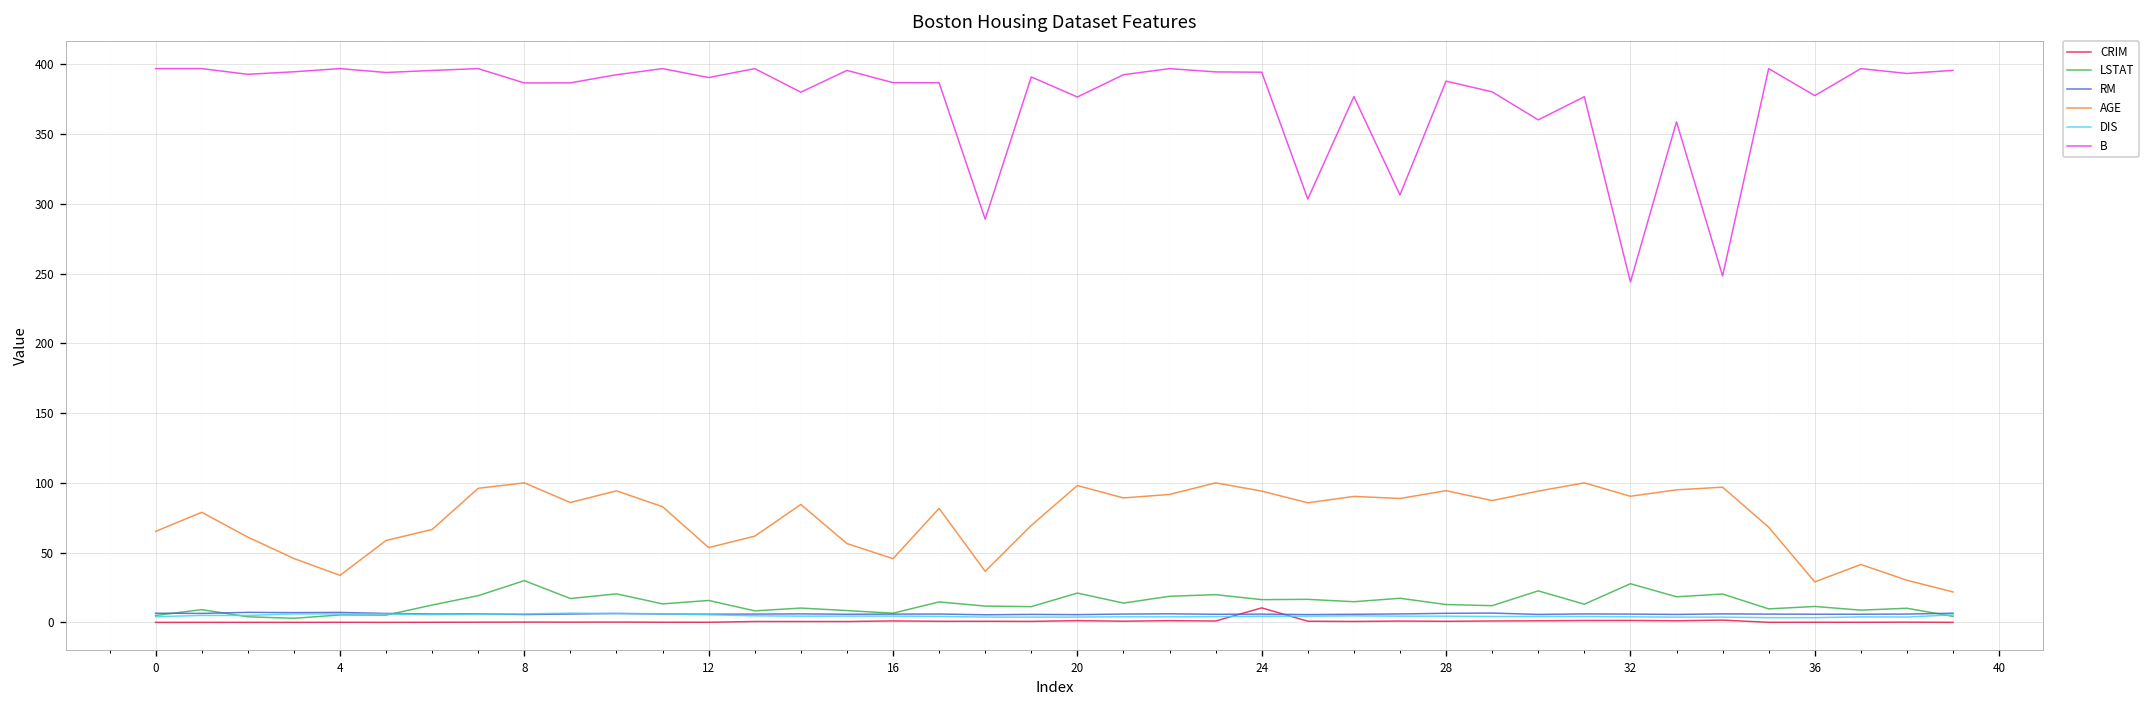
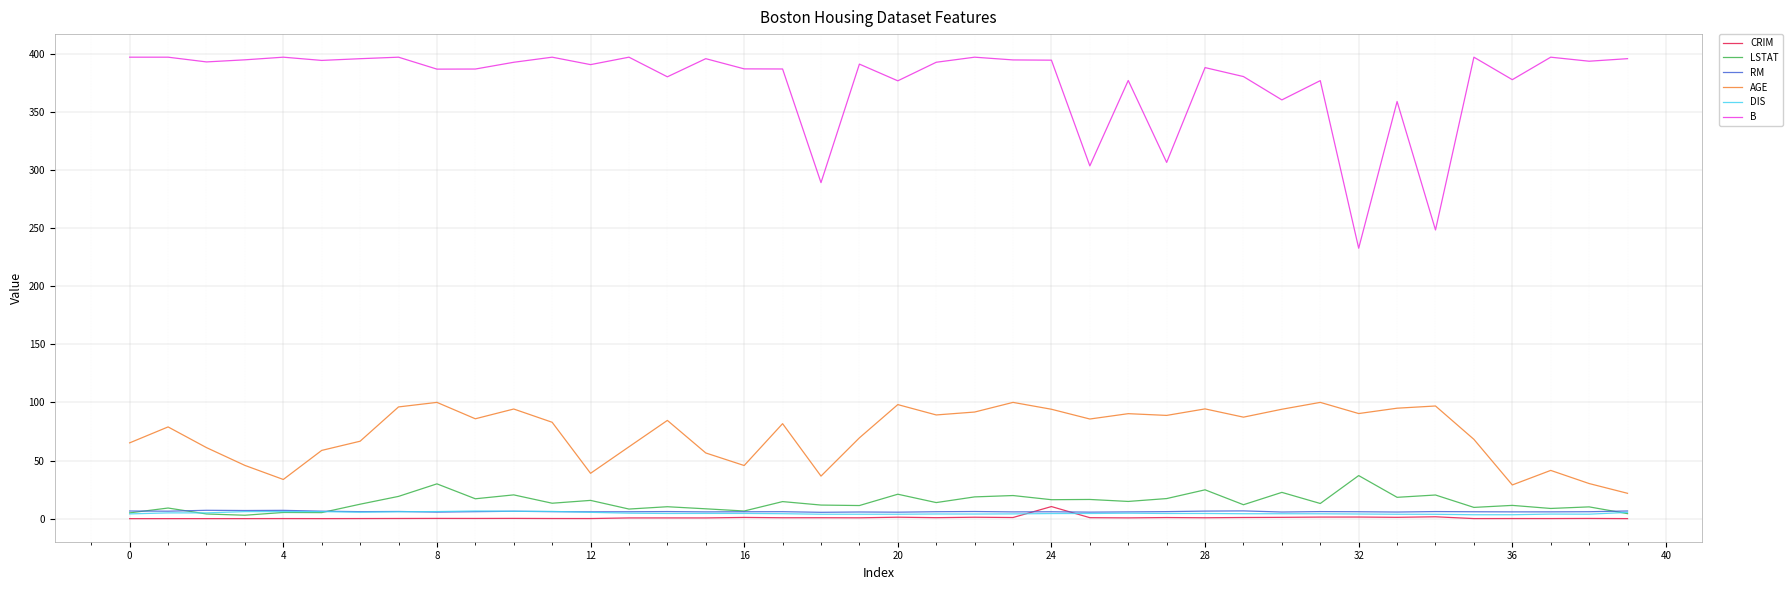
AGE, 12: 54 -> 39
LSTAT, 28: 13 -> 25
LSTAT, 32: 28 -> 37
B, 32: 244 -> 233
